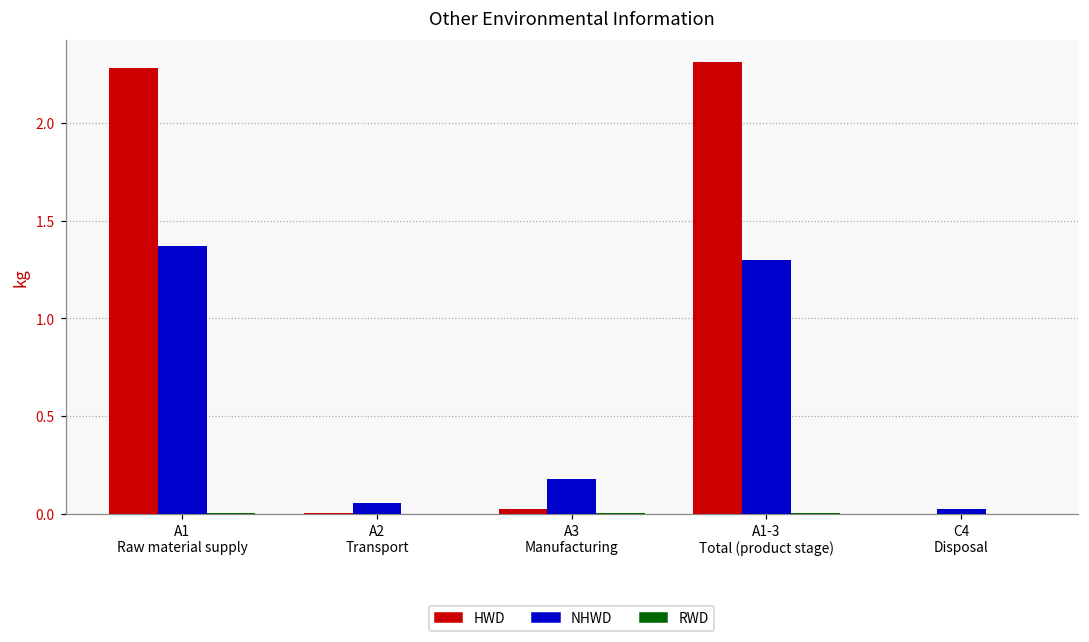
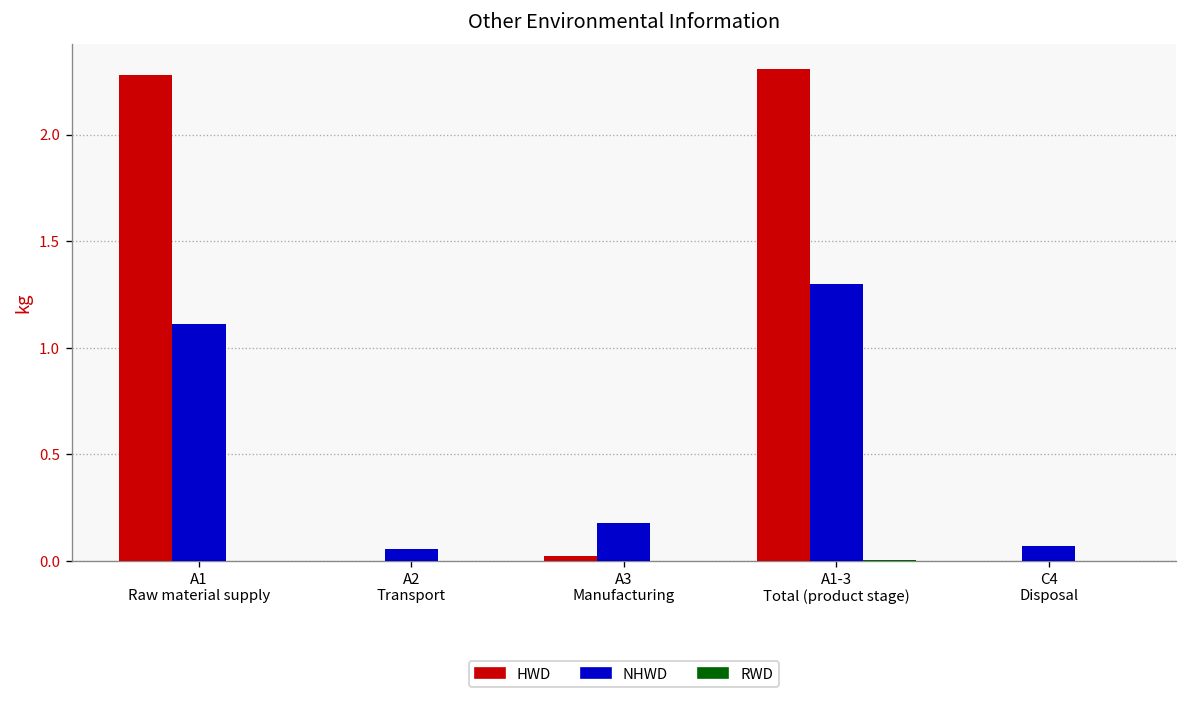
NHWD, A1 Raw material supply: 1.37 -> 1.11
NHWD, C4 Disposal: 0.02 -> 0.07
